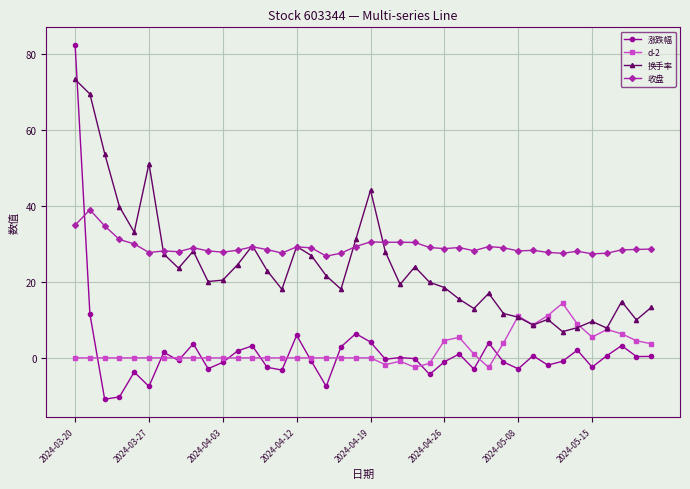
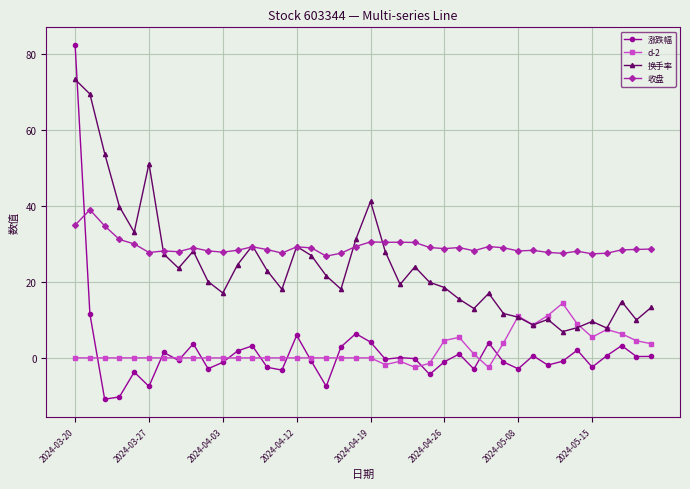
换手率, 2024-04-03: 21 -> 17
换手率, 2024-04-19: 44 -> 41
